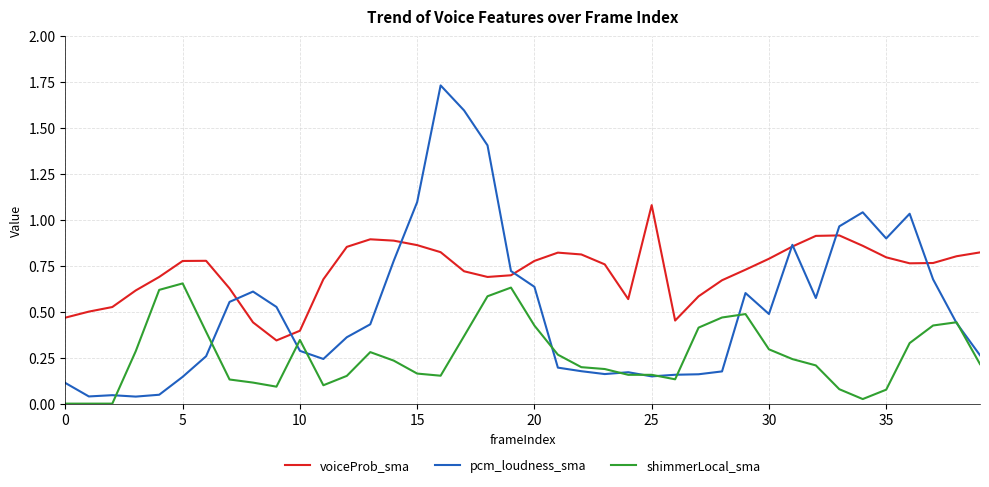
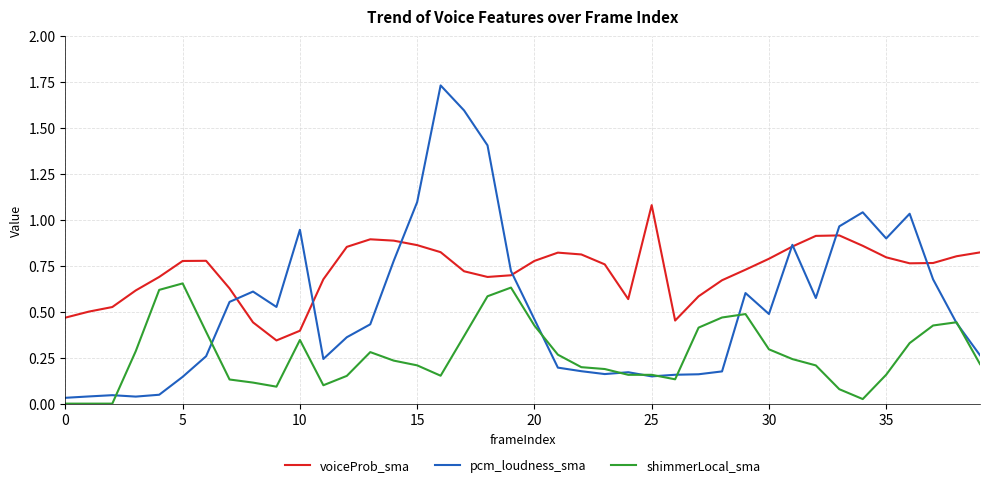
pcm_loudness_sma, 0: 0.11 -> 0.03
pcm_loudness_sma, 10: 0.29 -> 0.95
shimmerLocal_sma, 15: 0.16 -> 0.21
pcm_loudness_sma, 20: 0.64 -> 0.46
shimmerLocal_sma, 35: 0.08 -> 0.16
